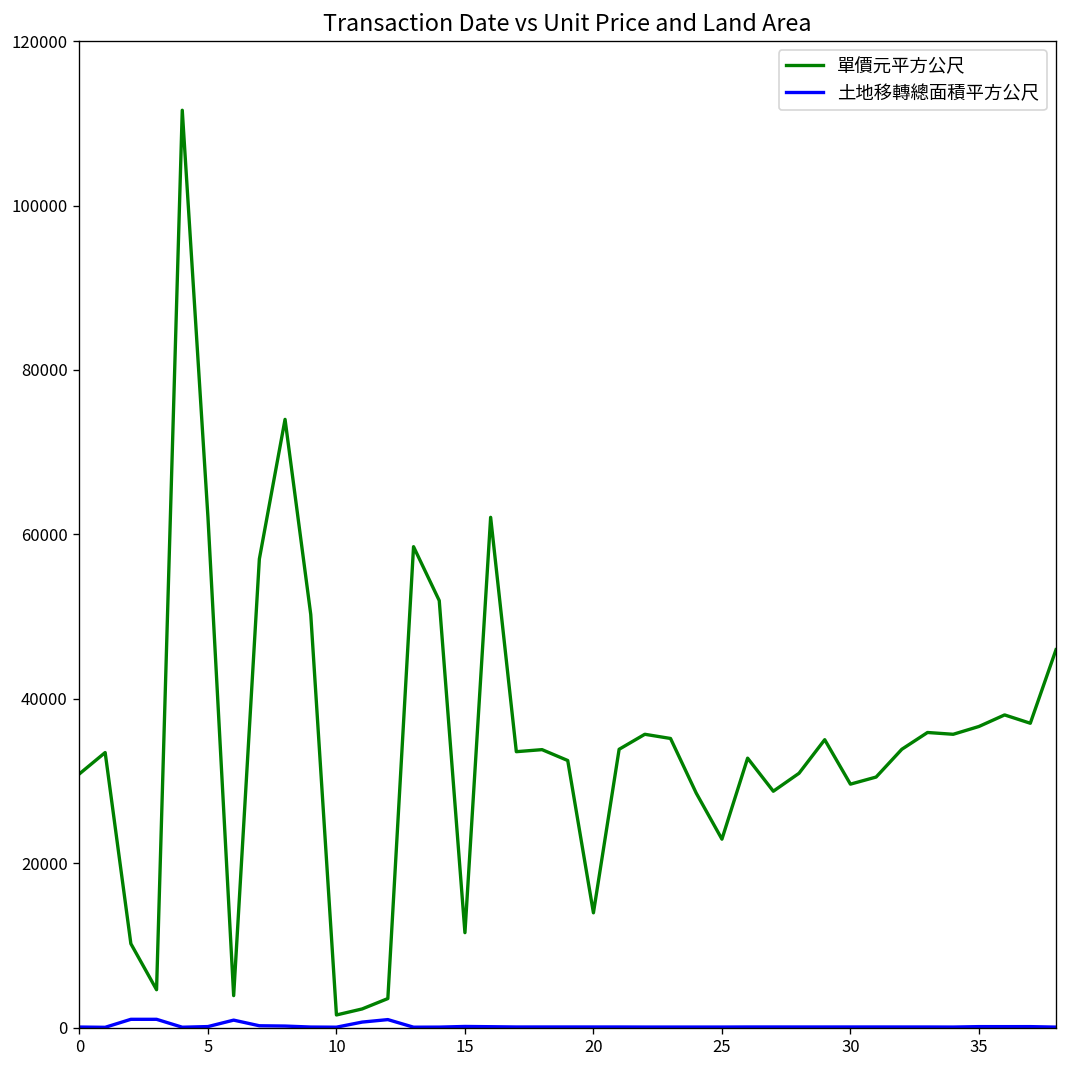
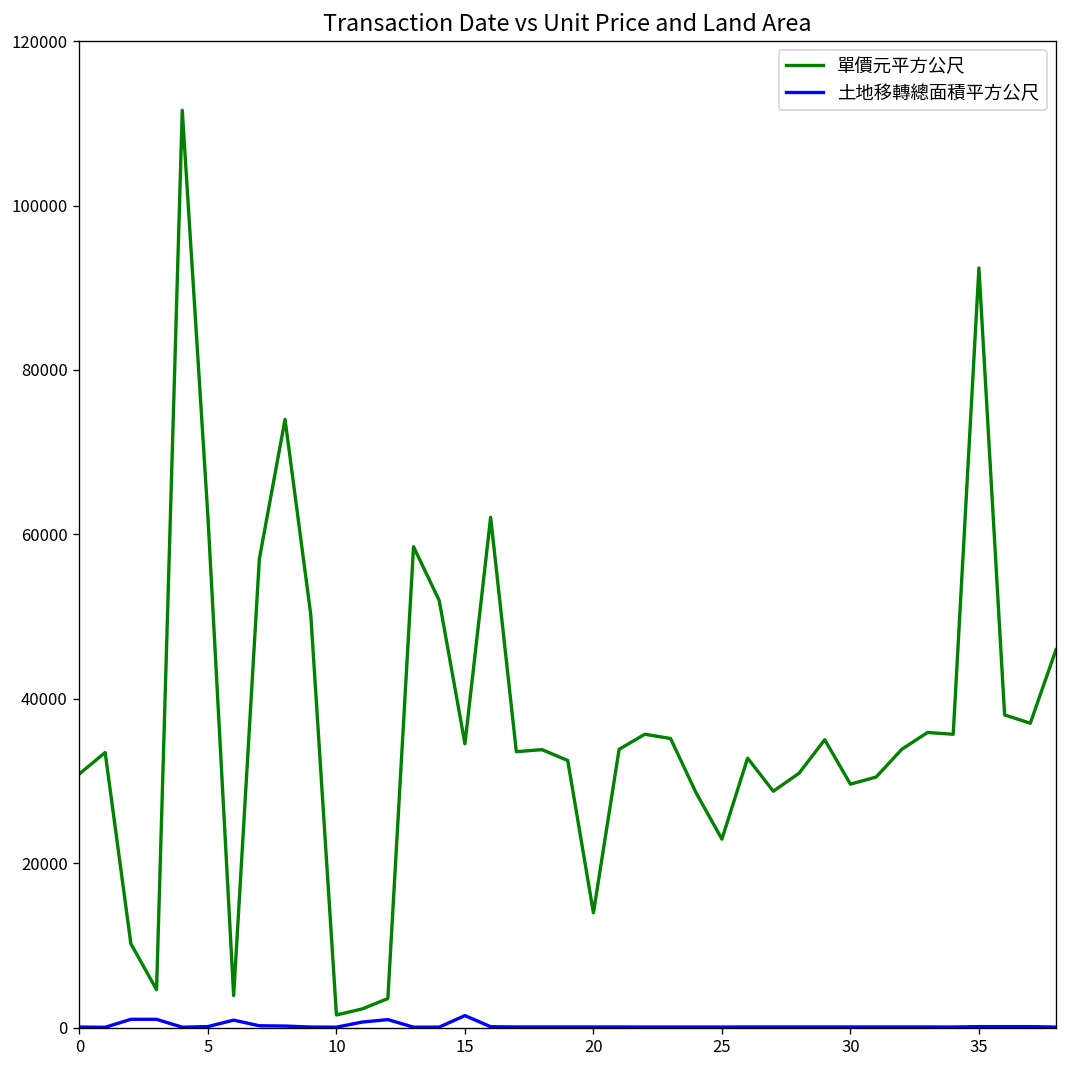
單價元平方公尺, 15: 12000 -> 35000
土地移轉總面積平方公尺, 15: 0 -> 1000
單價元平方公尺, 35: 37000 -> 92000
